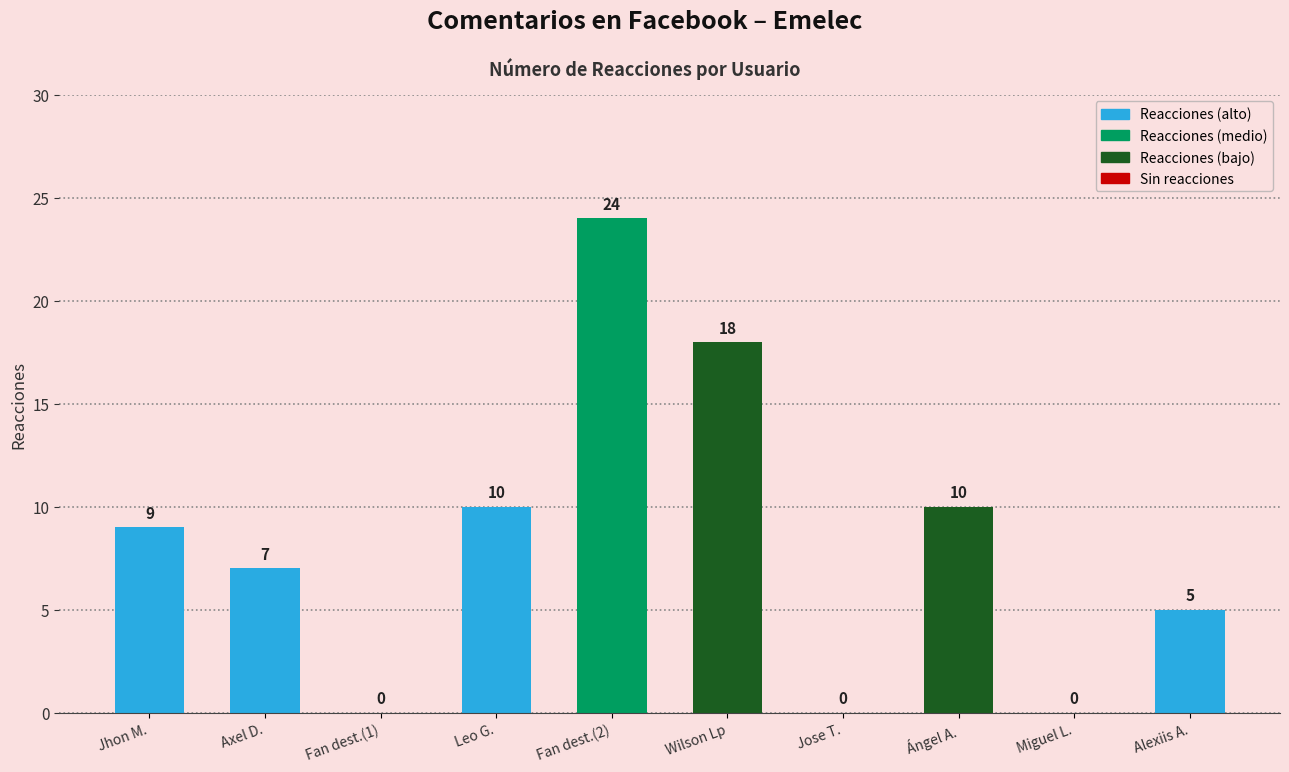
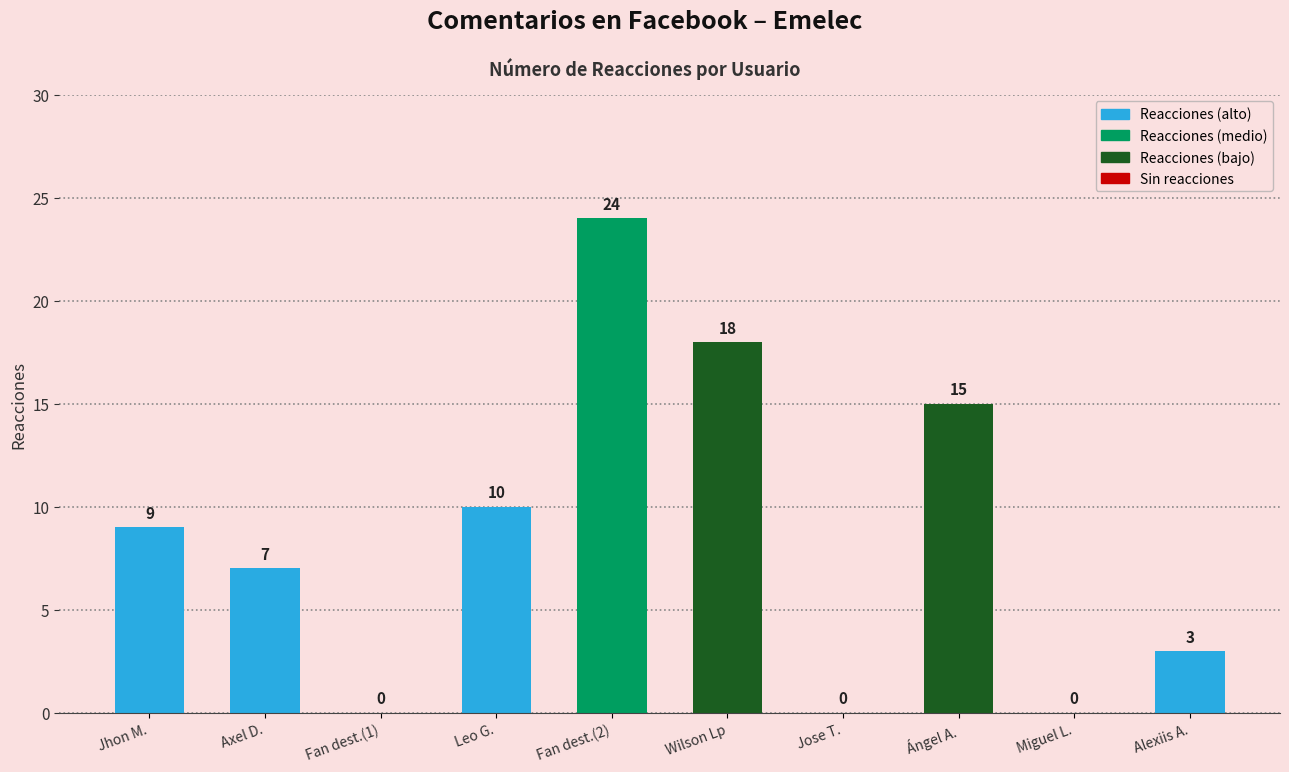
Ángel A.: 10 -> 15
Alexiis A.: 5 -> 3
